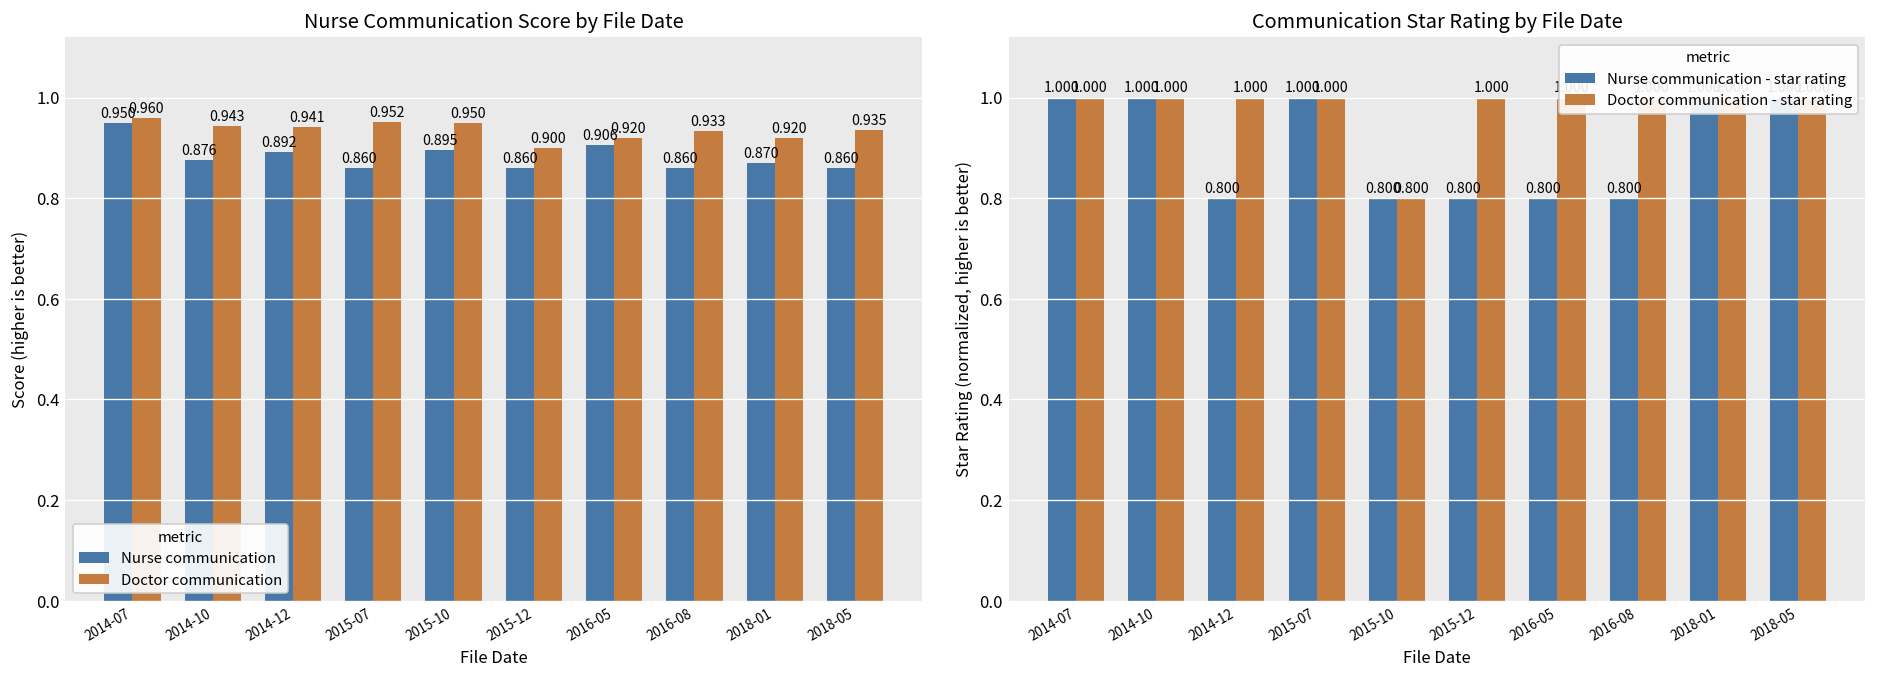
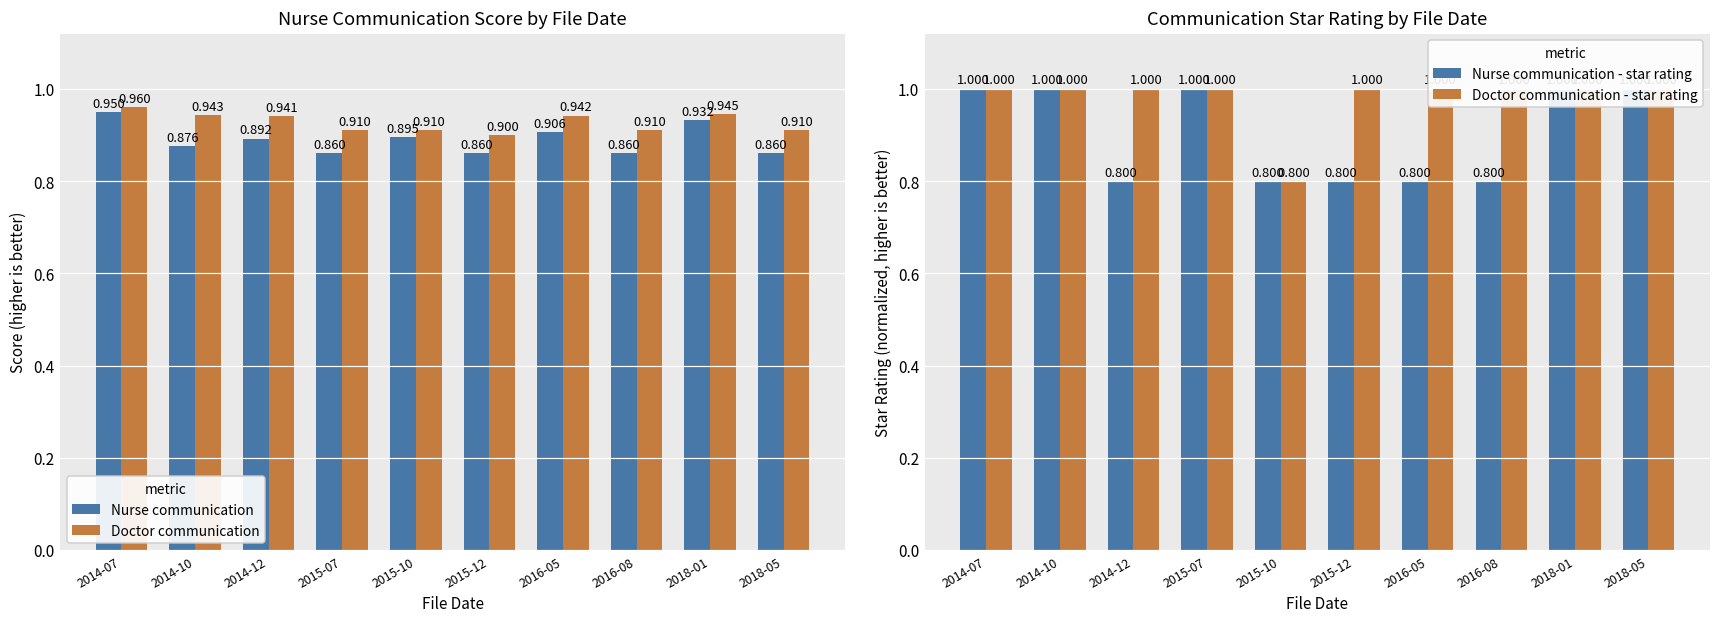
Nurse Communication Score by File Date, Doctor communication, 2015-07: 0.952 -> 0.910
Nurse Communication Score by File Date, Doctor communication, 2015-10: 0.950 -> 0.910
Nurse Communication Score by File Date, Doctor communication, 2016-05: 0.920 -> 0.942
Nurse Communication Score by File Date, Doctor communication, 2016-08: 0.933 -> 0.910
Nurse Communication Score by File Date, Nurse communication, 2018-01: 0.870 -> 0.932
Nurse Communication Score by File Date, Doctor communication, 2018-01: 0.920 -> 0.945
Nurse Communication Score by File Date, Doctor communication, 2018-05: 0.935 -> 0.910
